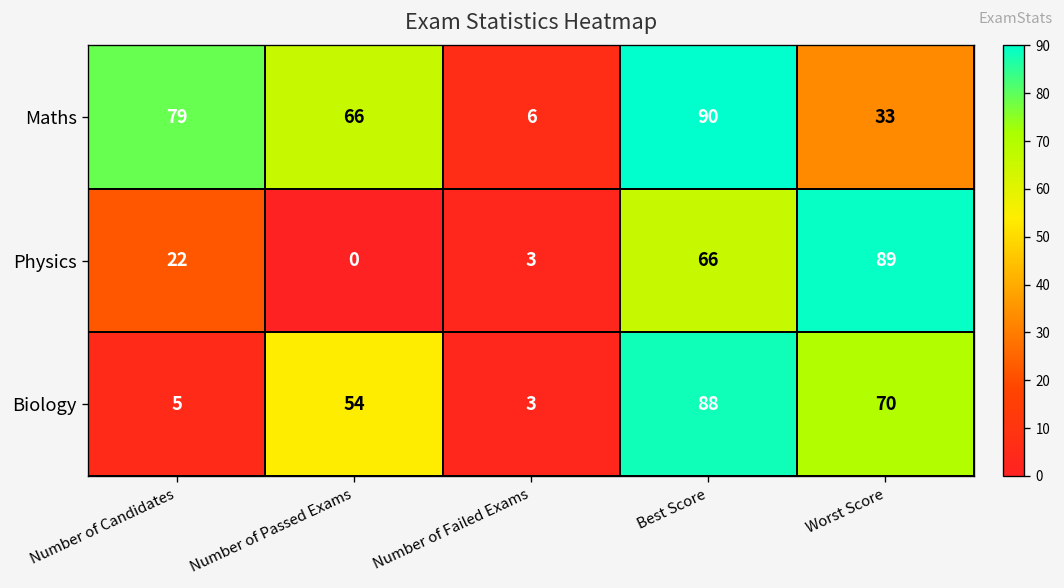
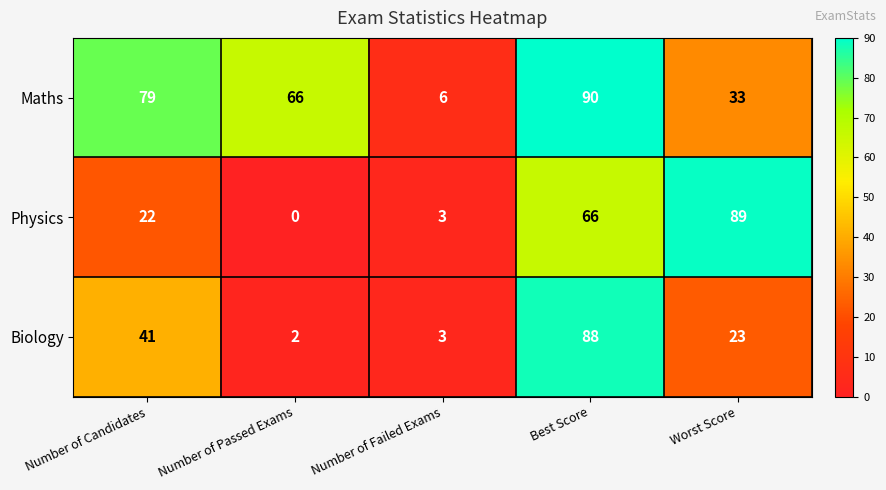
Biology, Number of Candidates: 5 -> 41
Biology, Number of Passed Exams: 54 -> 2
Biology, Worst Score: 70 -> 23
